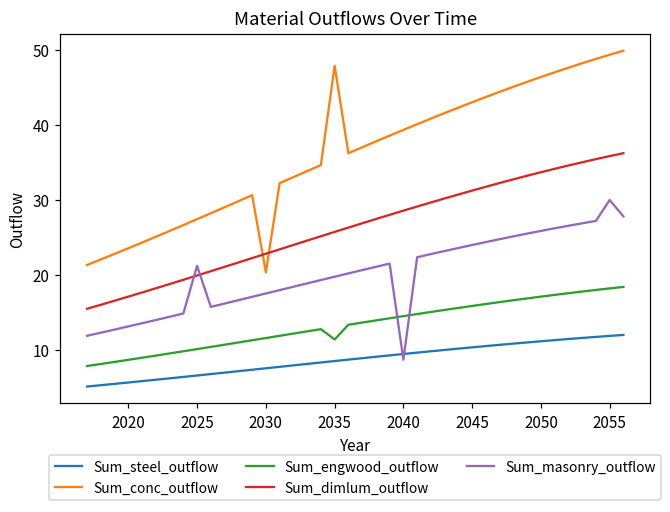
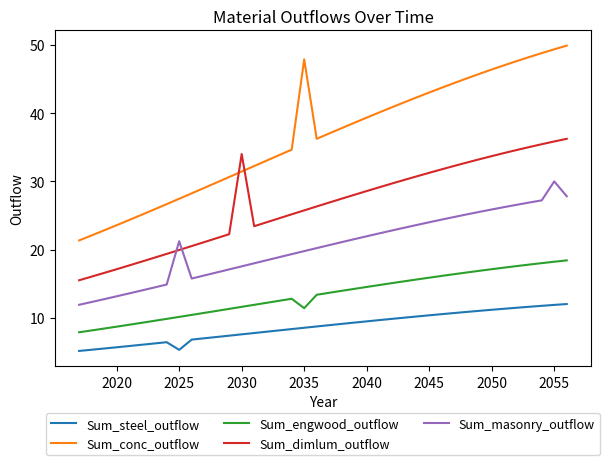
Sum_steel_outflow, 2025: 7 -> 5
Sum_conc_outflow, 2030: 20 -> 31
Sum_dimlum_outflow, 2030: 23 -> 34
Sum_masonry_outflow, 2040: 9 -> 22
